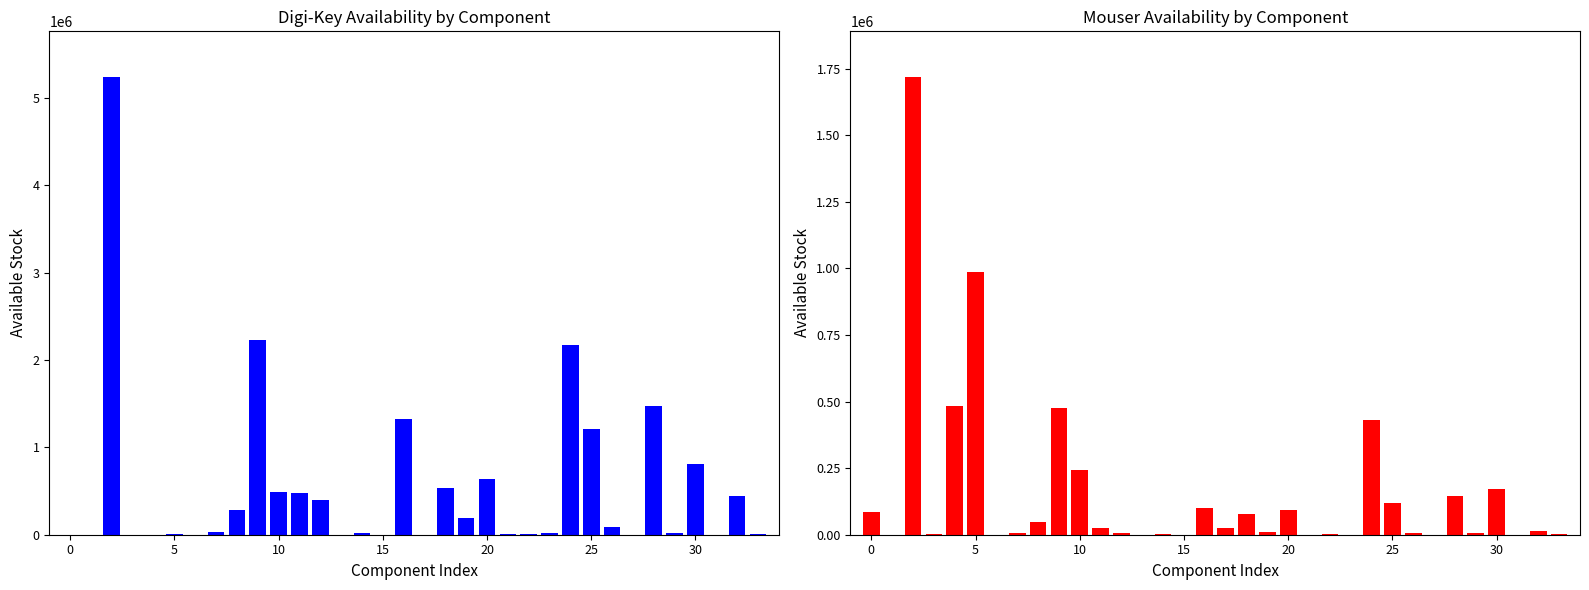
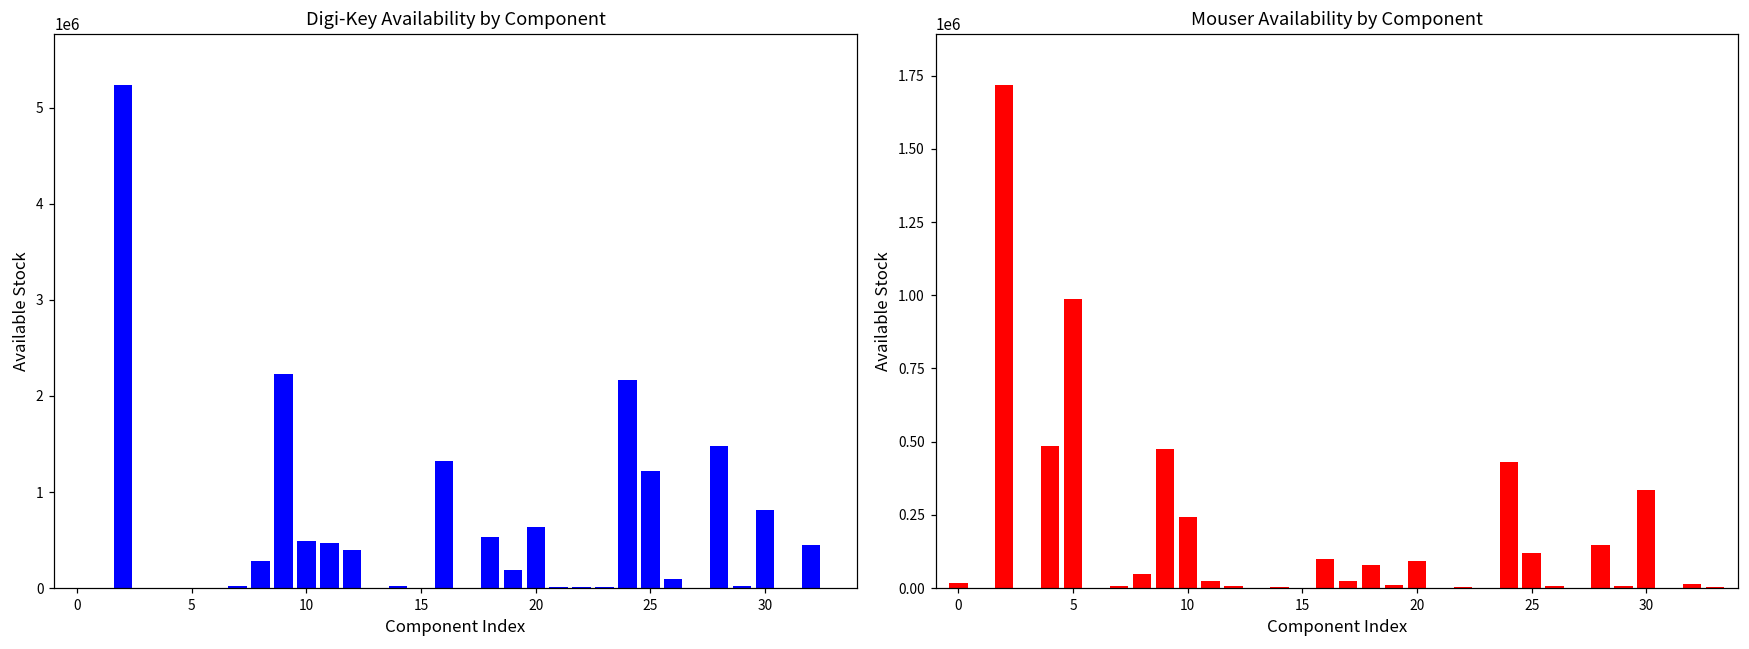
Mouser Availability by Component, 0: 80000 -> 20000
Mouser Availability by Component, 30: 170000 -> 340000
